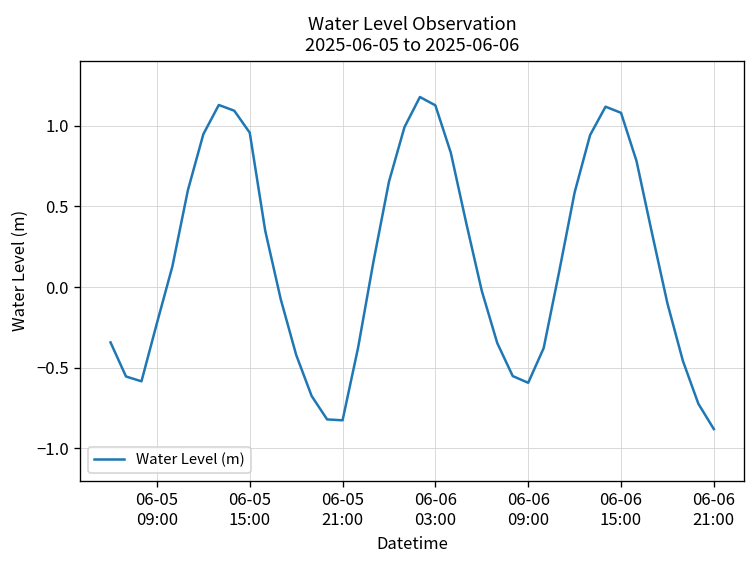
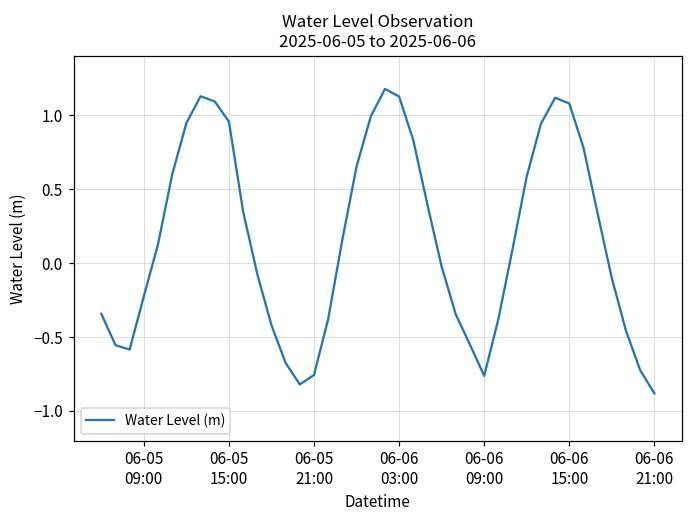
06-05 21:00: -0.83 -> -0.76
06-06 09:00: -0.59 -> -0.76
